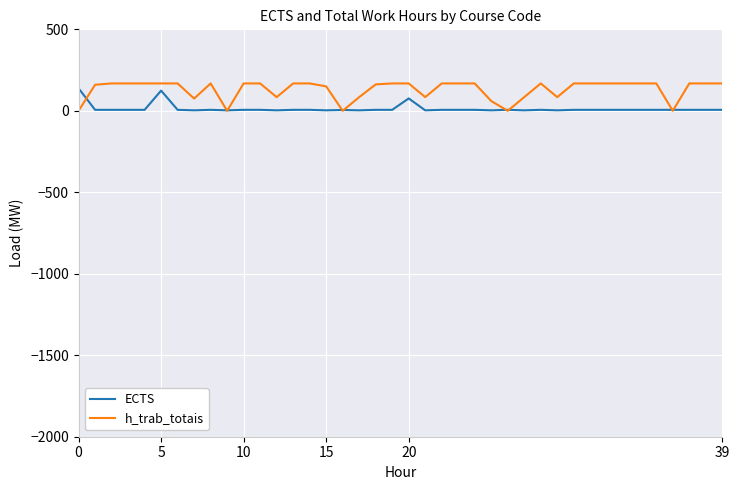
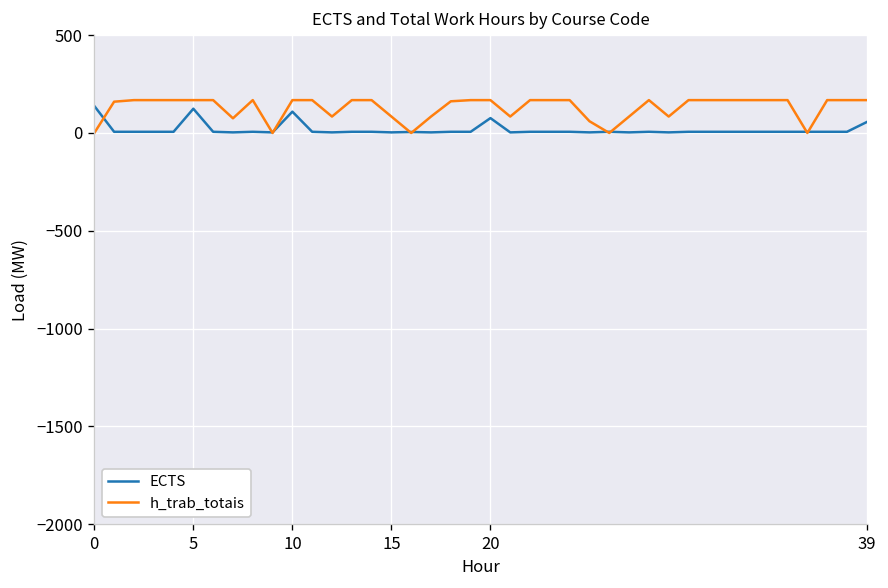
ECTS, 10: 10 -> 110
h_trab_totais, 15: 150 -> 80
ECTS, 39: 10 -> 60
